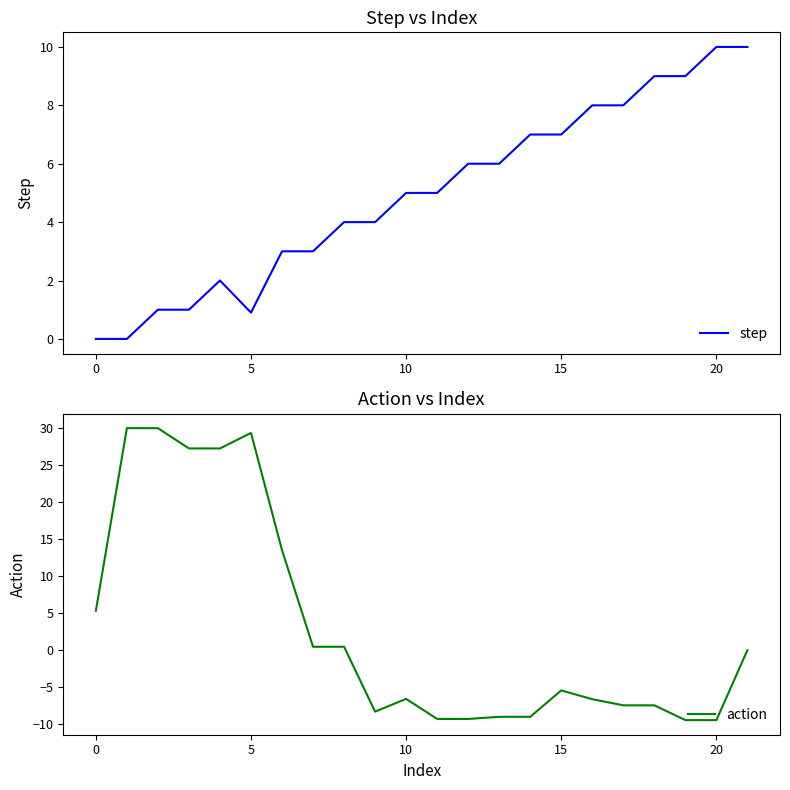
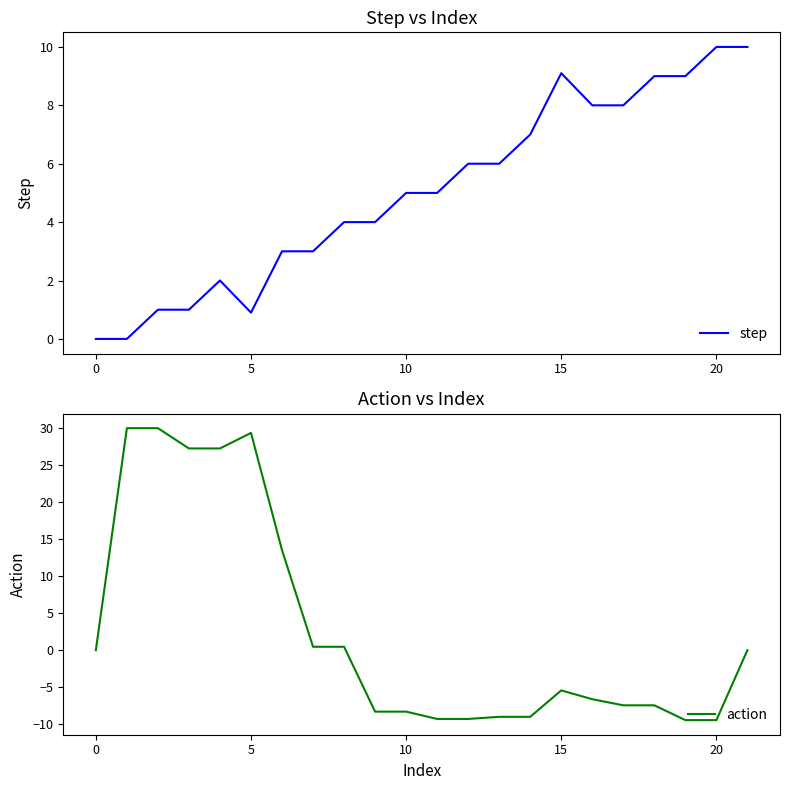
Step vs Index, 15: 7.0 -> 9.1
Action vs Index, 0: 5 -> 0
Action vs Index, 10: -7 -> -8
